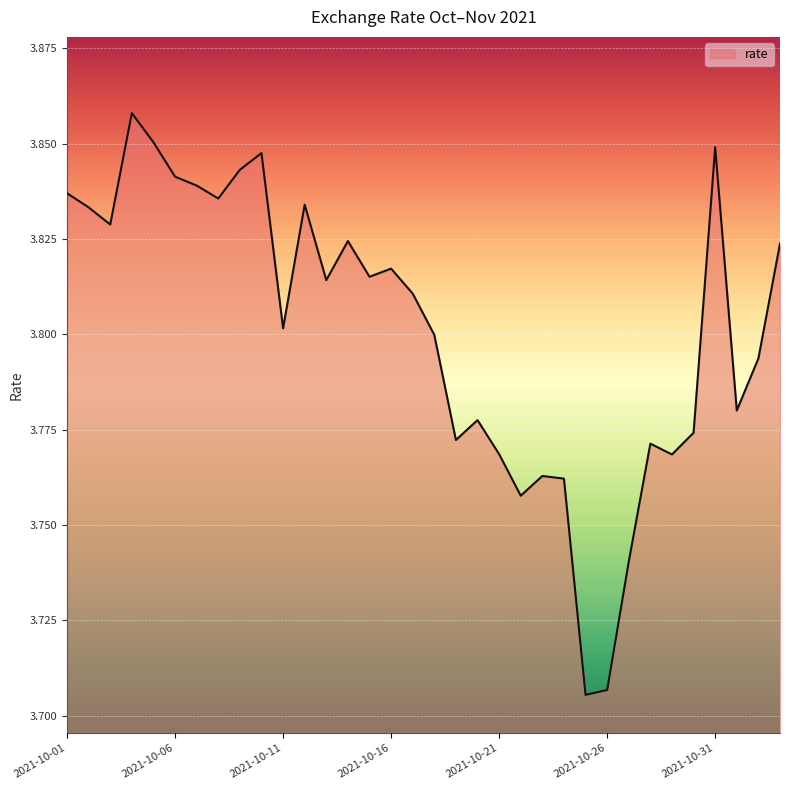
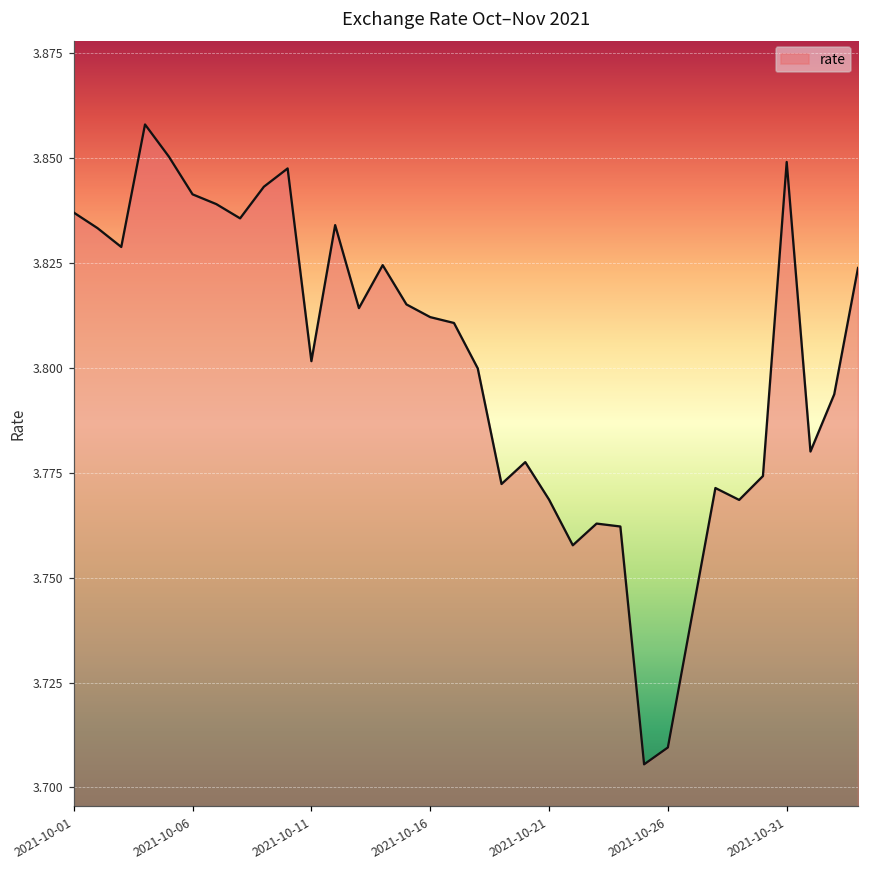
2021-10-16: 3.817 -> 3.812
2021-10-26: 3.707 -> 3.710
